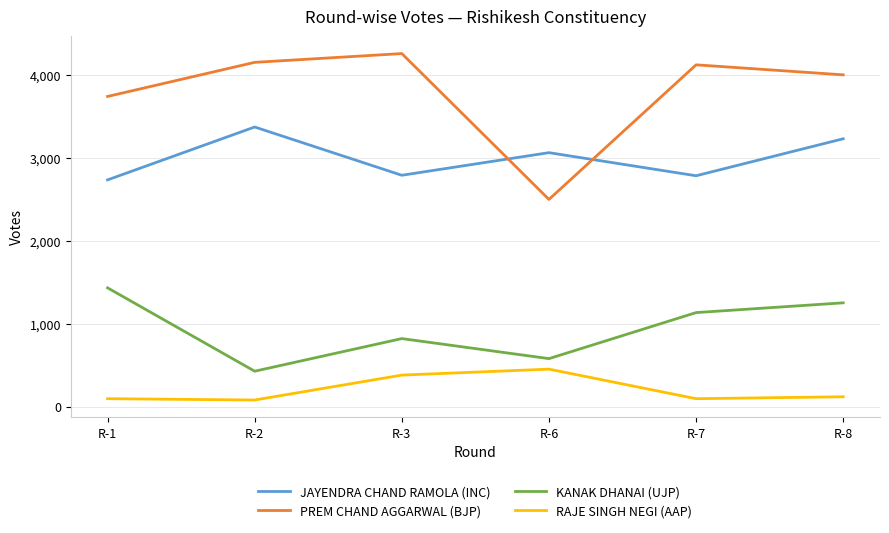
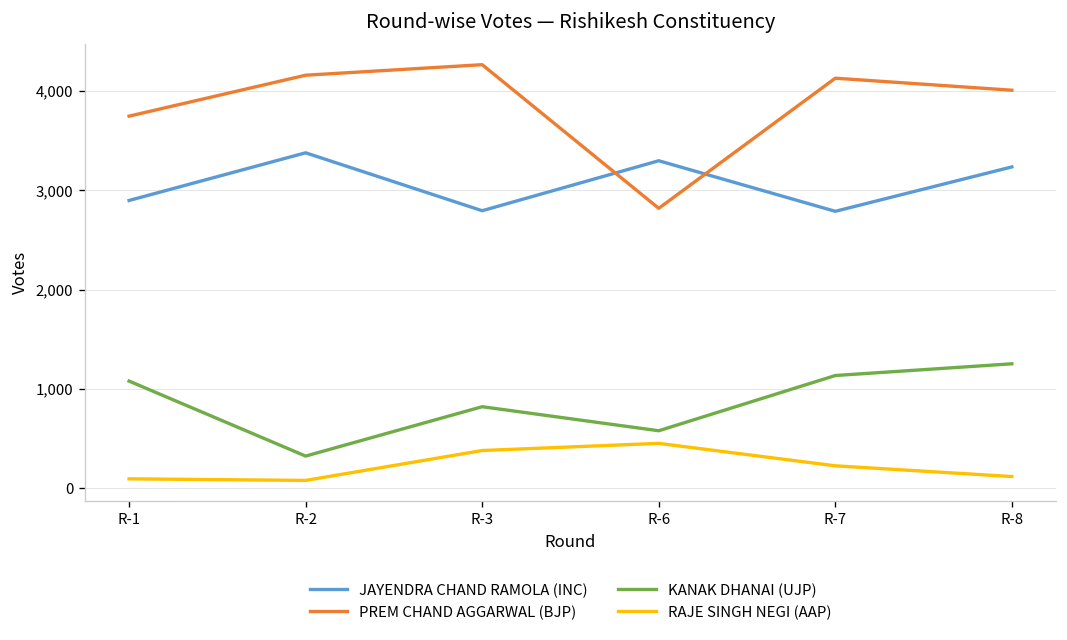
JAYENDRA CHAND RAMOLA (INC), R-1: 2,700 -> 2,900
KANAK DHANAI (UJP), R-1: 1,400 -> 1,100
KANAK DHANAI (UJP), R-2: 400 -> 300
JAYENDRA CHAND RAMOLA (INC), R-6: 3,100 -> 3,300
PREM CHAND AGGARWAL (BJP), R-6: 2,500 -> 2,800
RAJE SINGH NEGI (AAP), R-7: 100 -> 200
